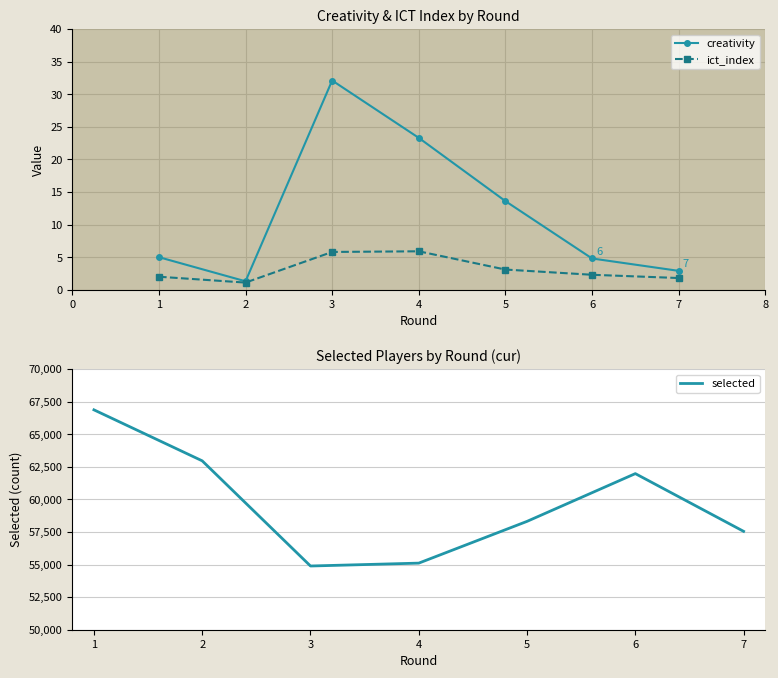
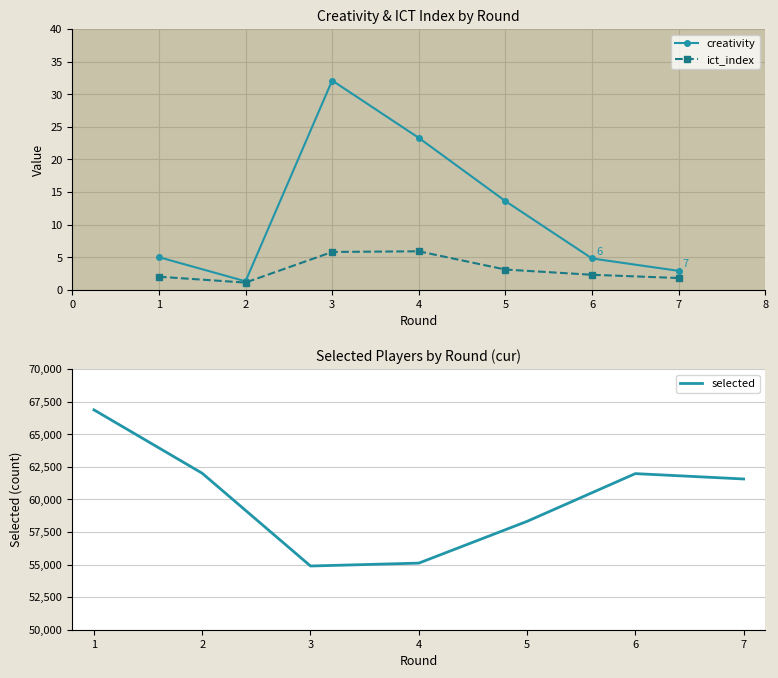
Selected Players by Round (cur), 2: 63,000 -> 62,000
Selected Players by Round (cur), 7: 57,500 -> 61,600
